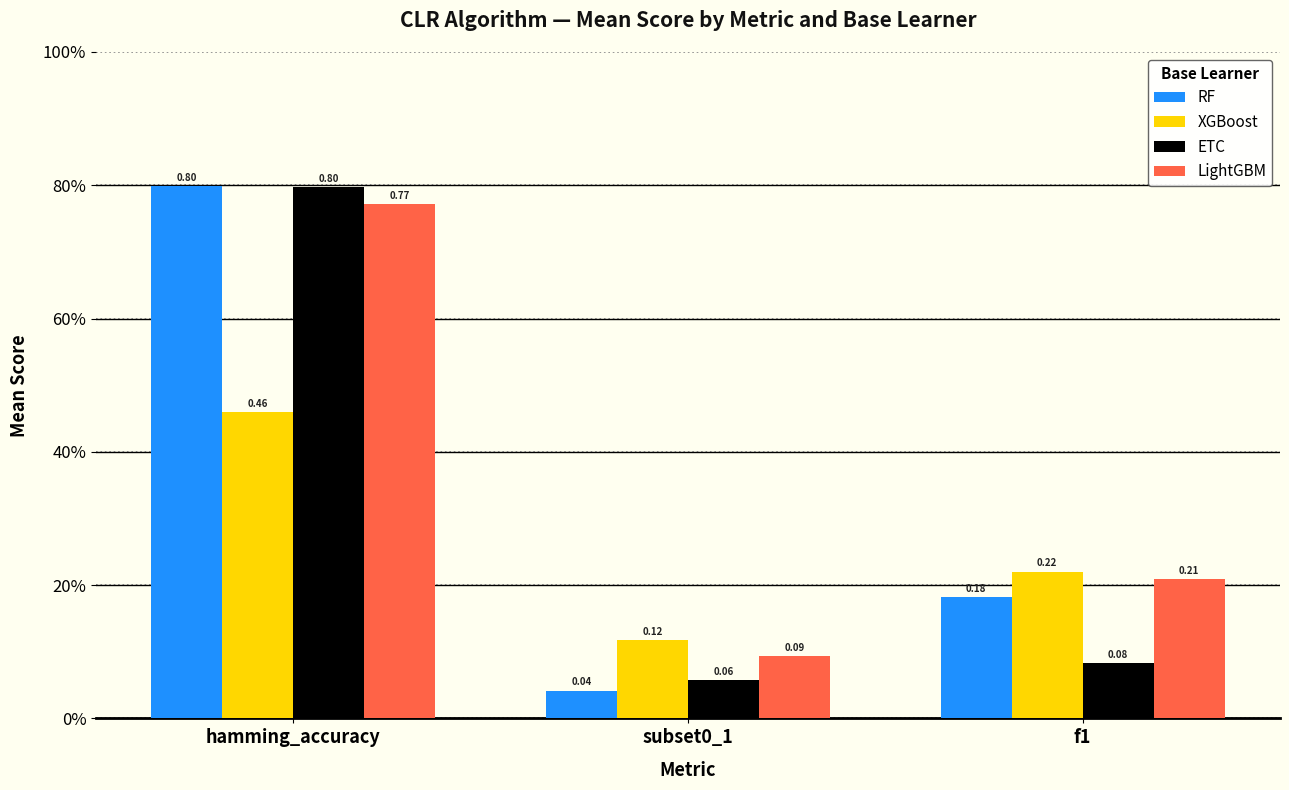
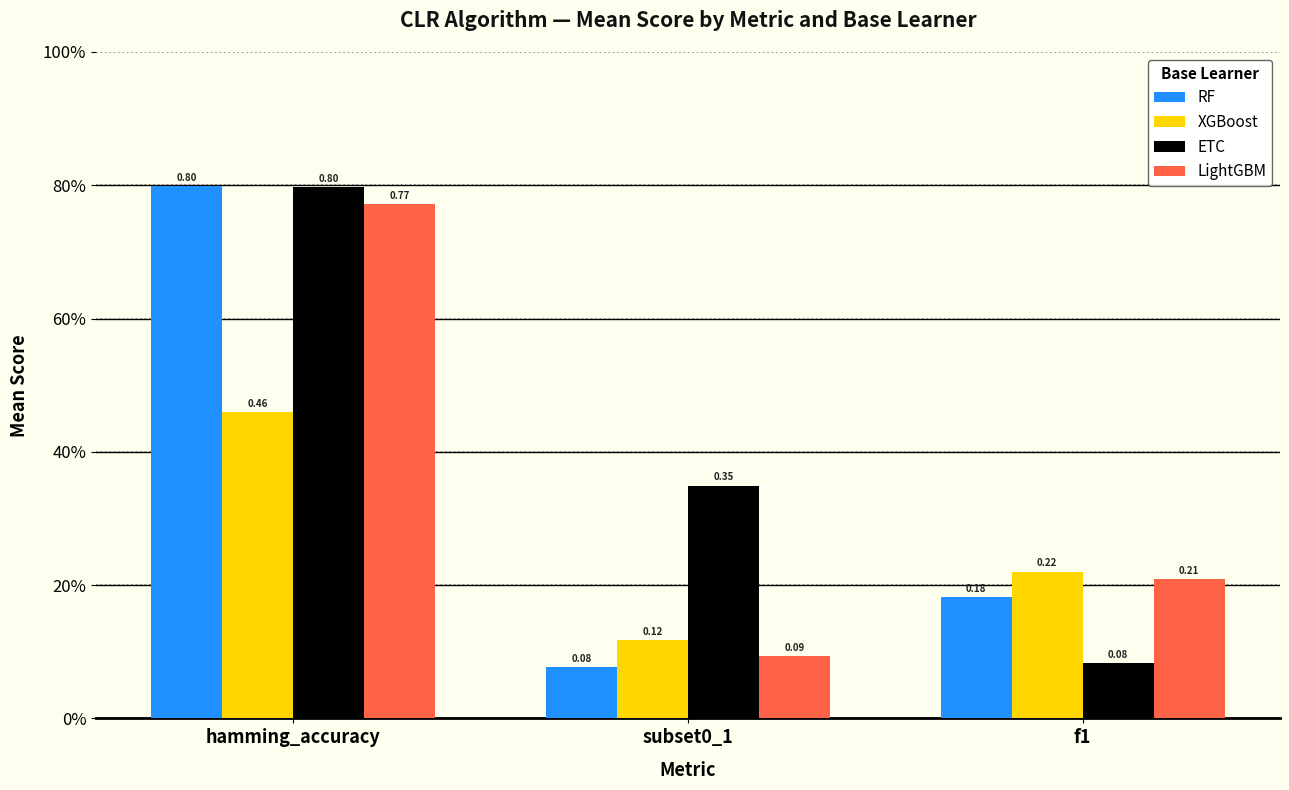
RF, subset0_1: 0.04 -> 0.08
ETC, subset0_1: 0.06 -> 0.35
